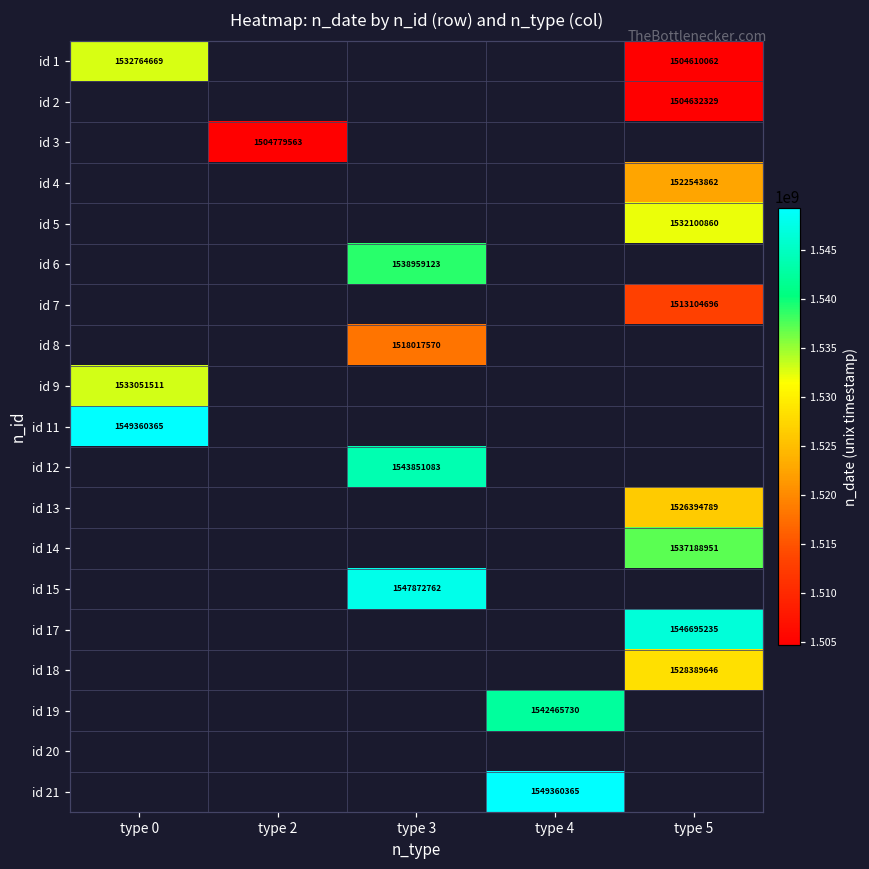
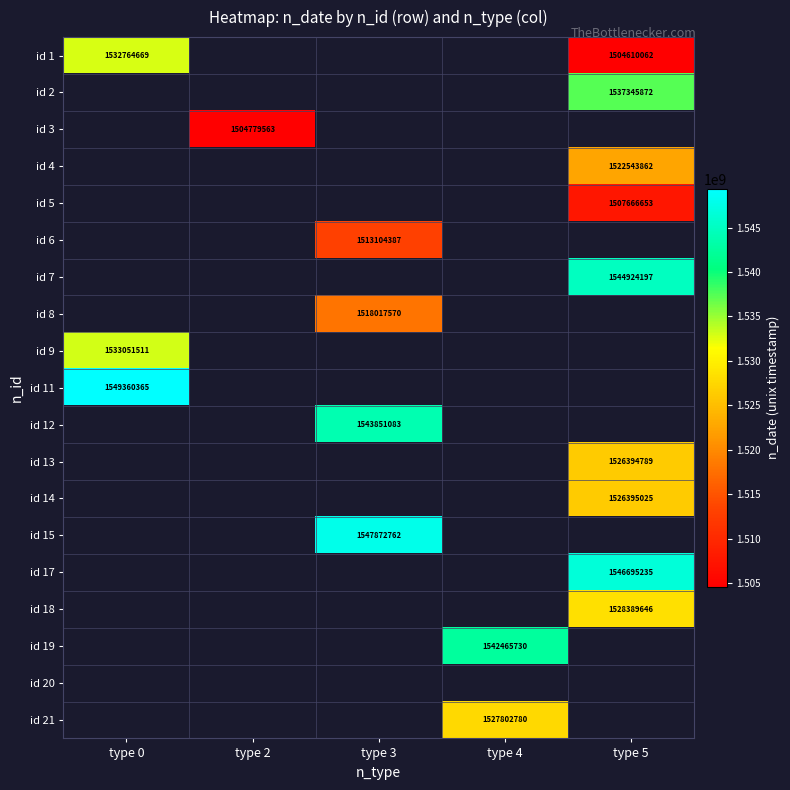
id 2, type 5: 1504632329 -> 1537345872
id 5, type 5: 1532100860 -> 1507666653
id 6, type 3: 1538959123 -> 1513104387
id 7, type 5: 1513104696 -> 1544924197
id 14, type 5: 1537188951 -> 1526395025
id 21, type 4: 1549360365 -> 1527802780
